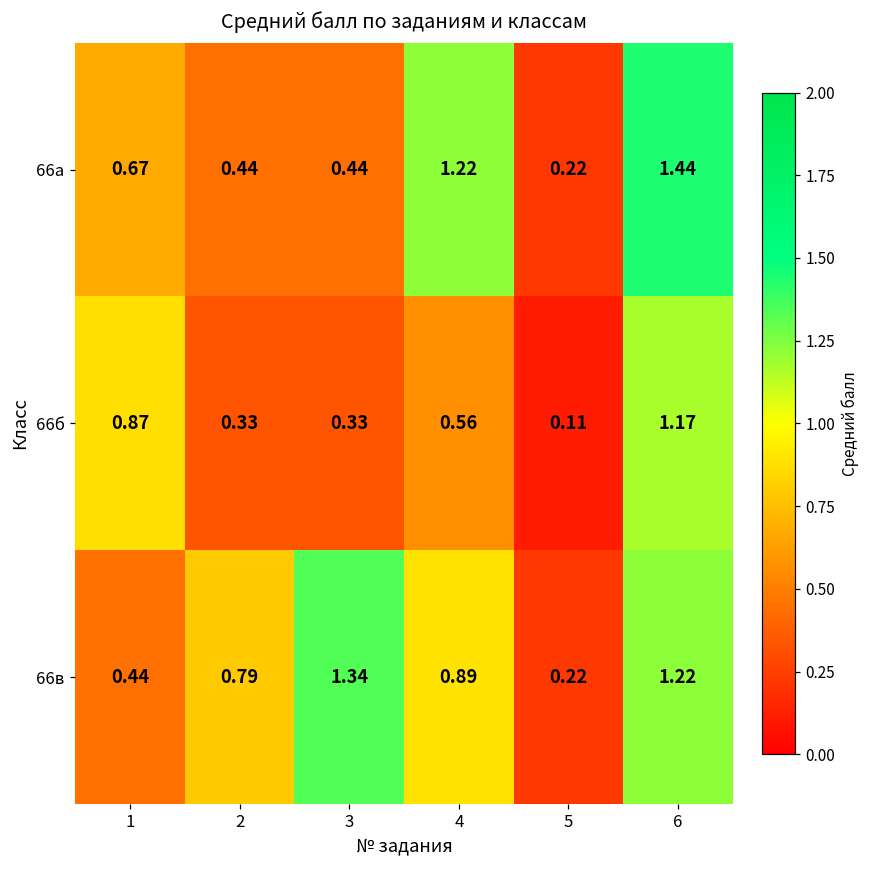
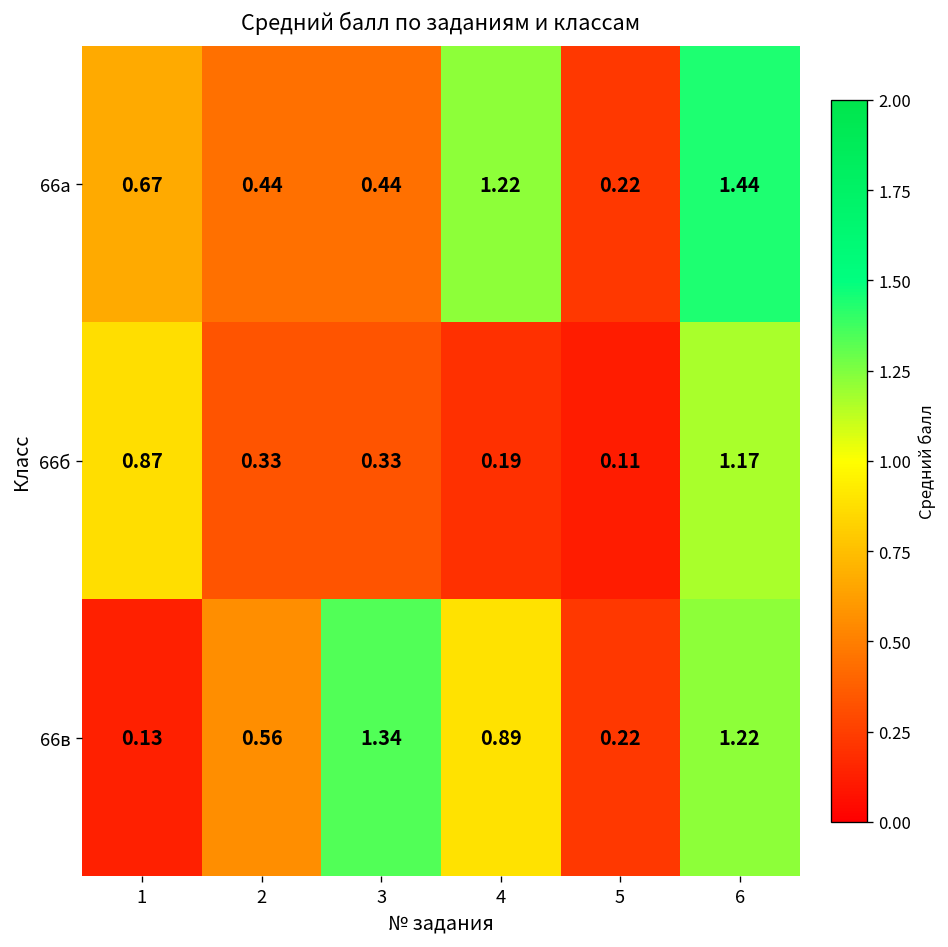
66б, 4: 0.56 -> 0.19
66в, 1: 0.44 -> 0.13
66в, 2: 0.79 -> 0.56
